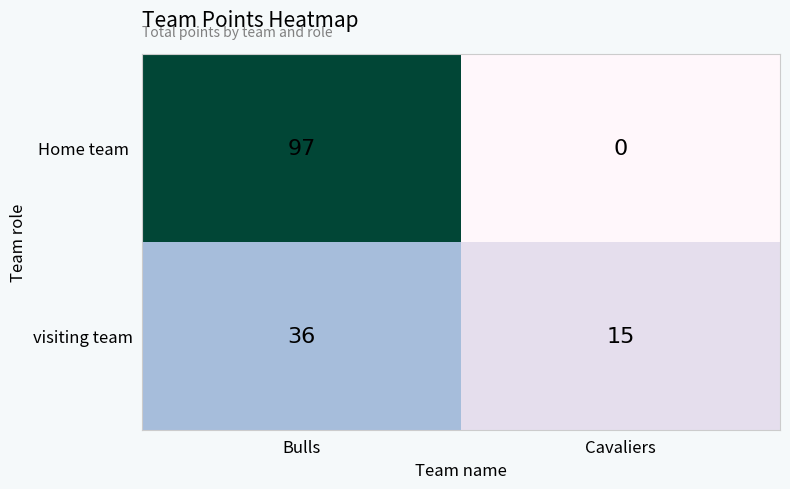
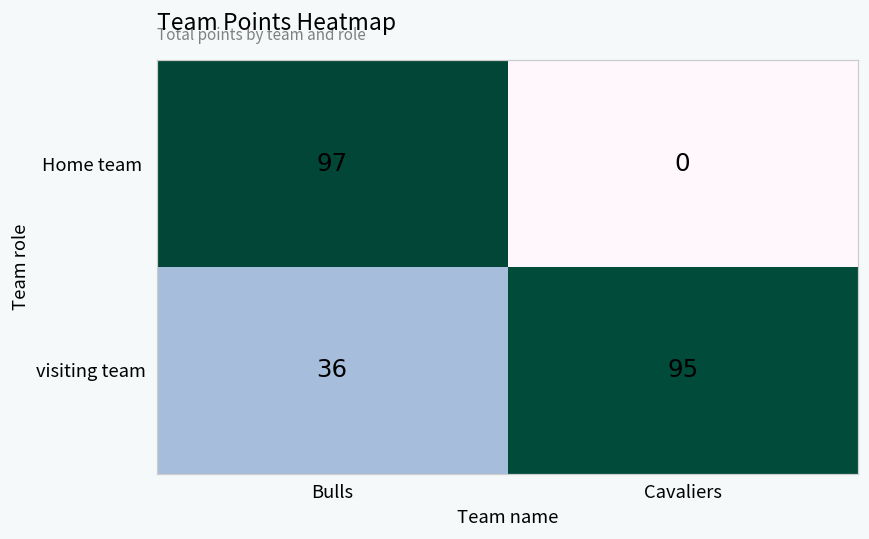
visiting team, Cavaliers: 15 -> 95
